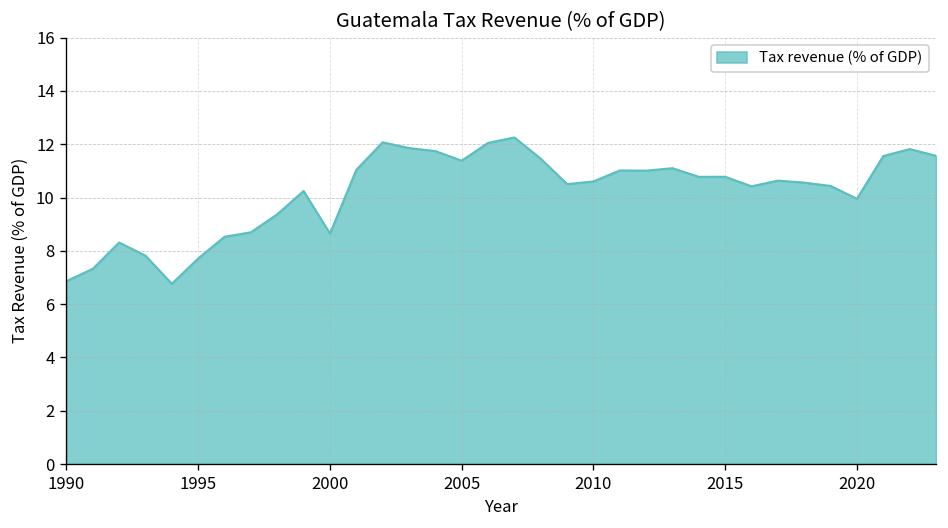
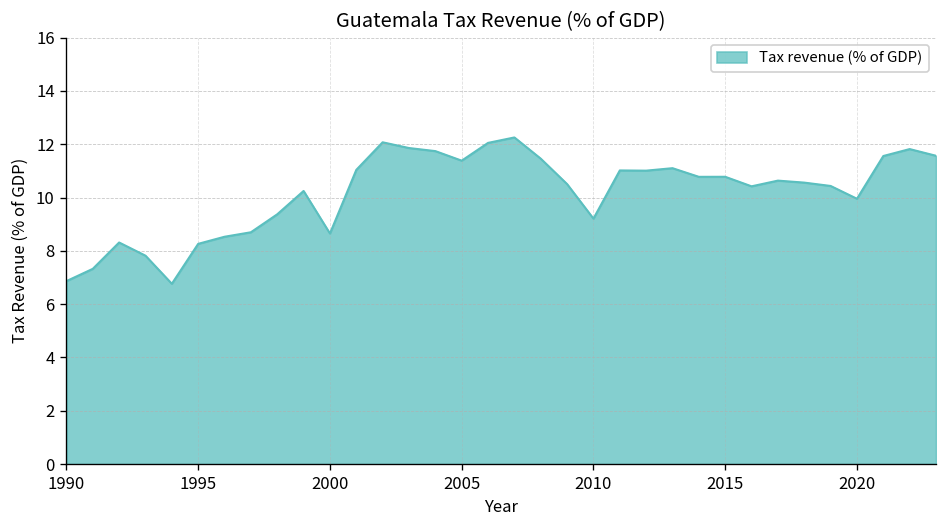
1995: 7.7 -> 8.3
2010: 10.6 -> 9.2
